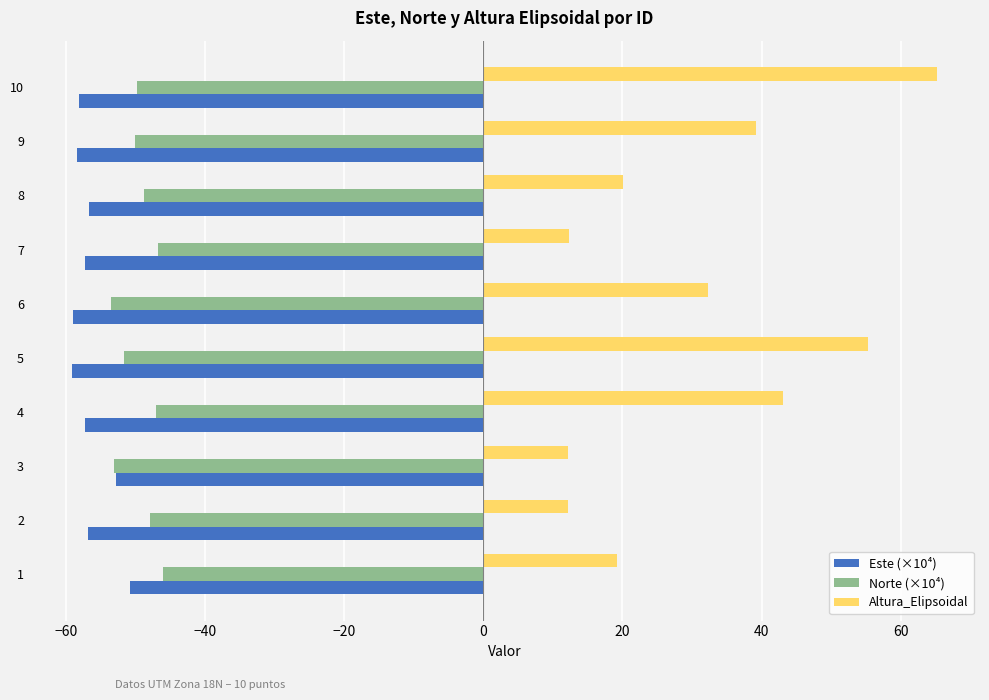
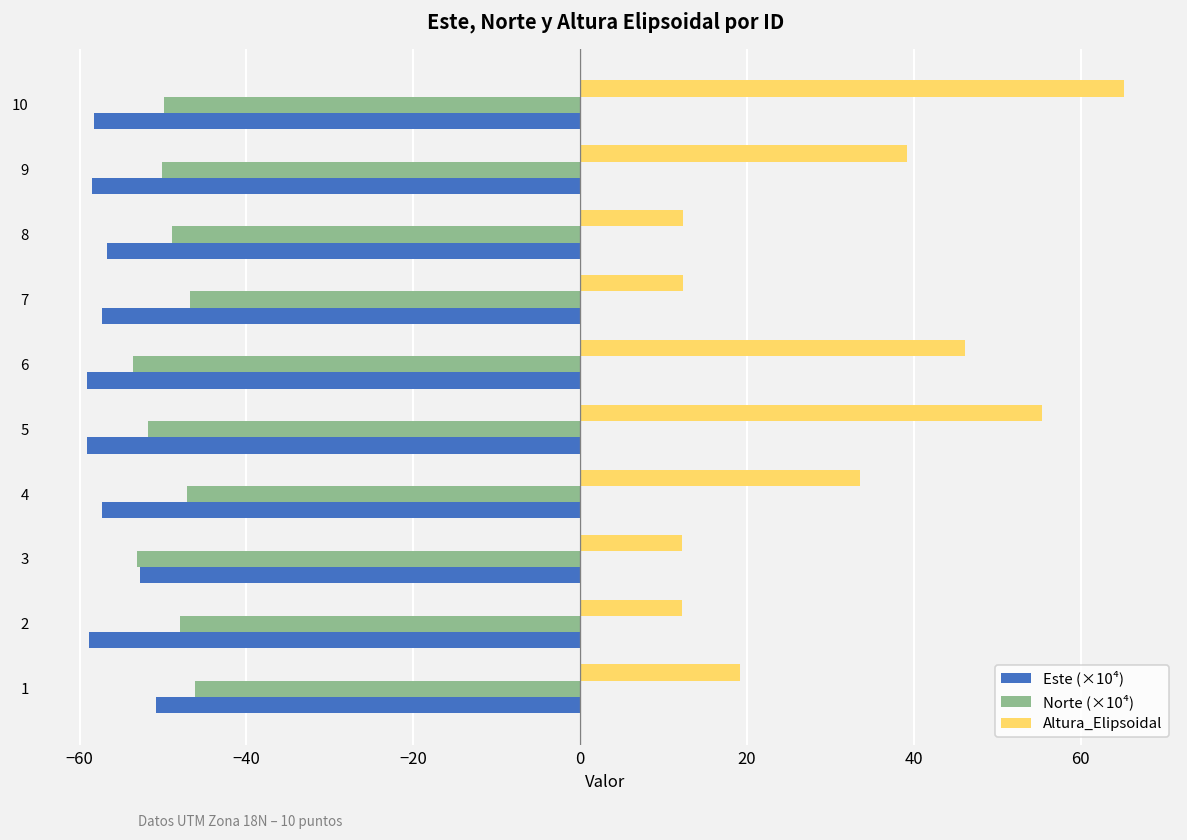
Altura_Elipsoidal, 8: 20 -> 12
Altura_Elipsoidal, 6: 32 -> 46
Altura_Elipsoidal, 4: 43 -> 34
Este (×10⁴), 2: -57 -> -59
